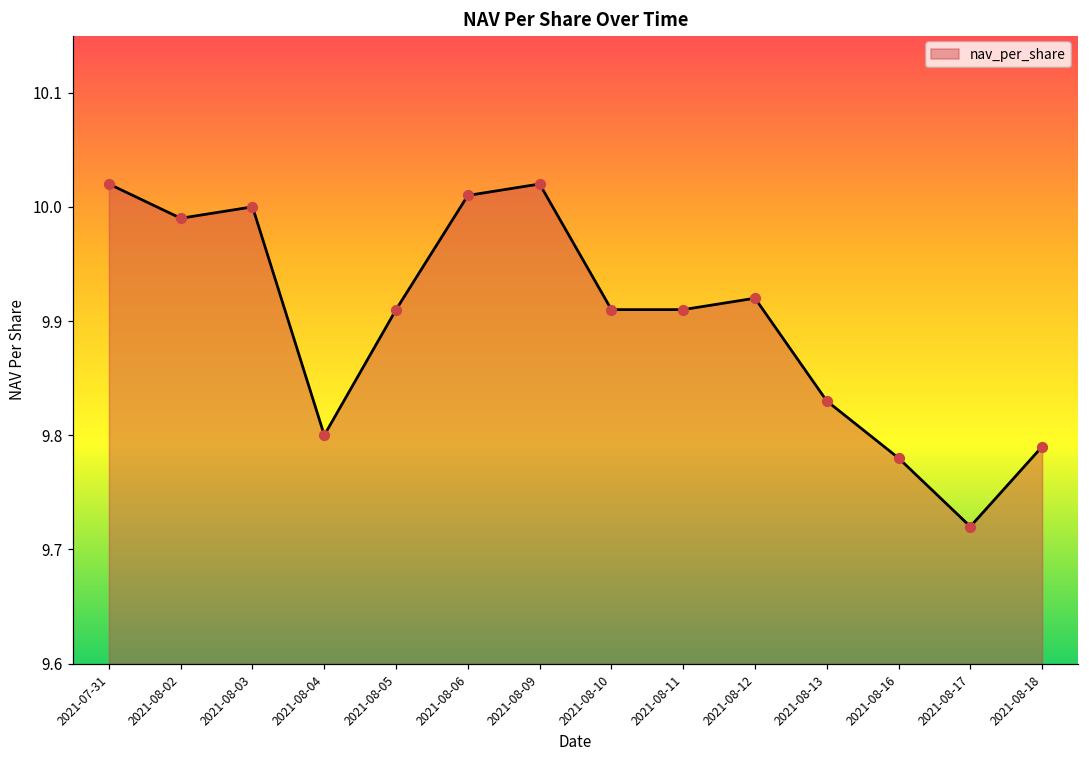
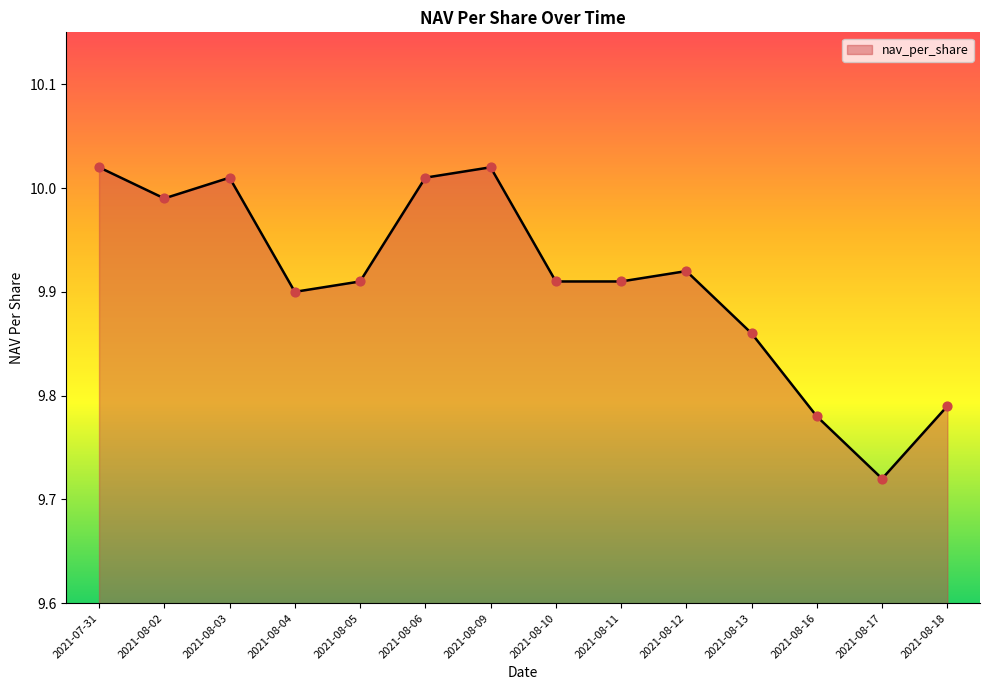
2021-08-03: 10.00 -> 10.01
2021-08-04: 9.8 -> 9.9
2021-08-13: 9.83 -> 9.86
